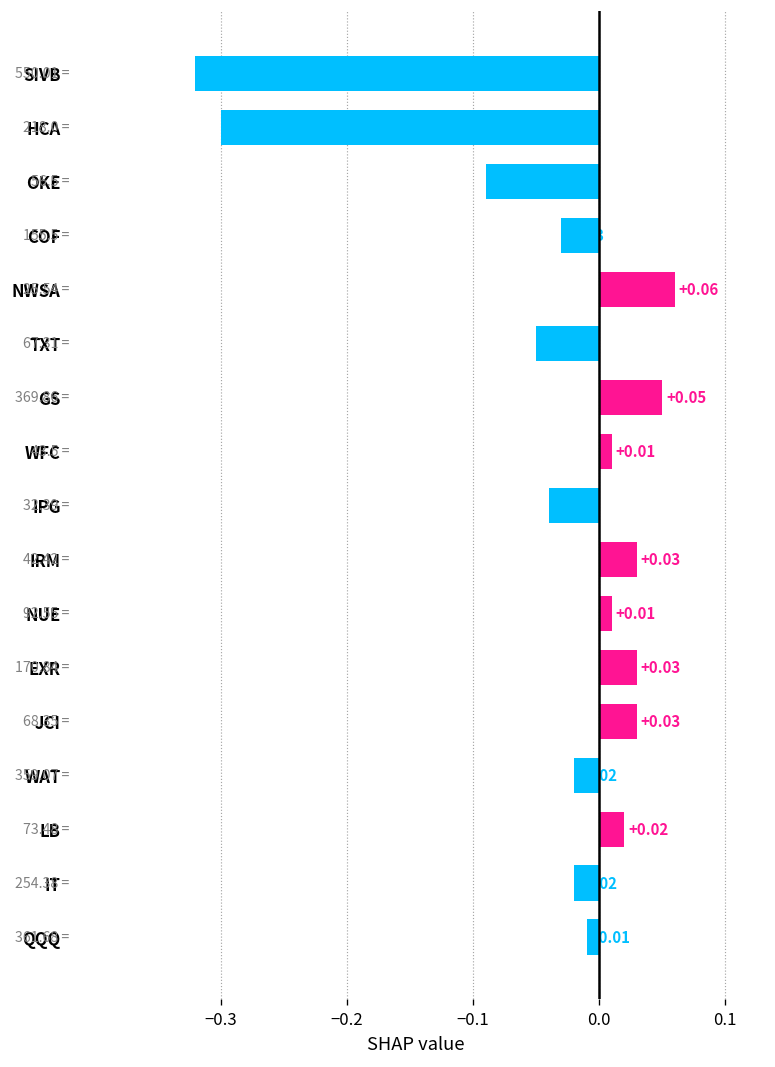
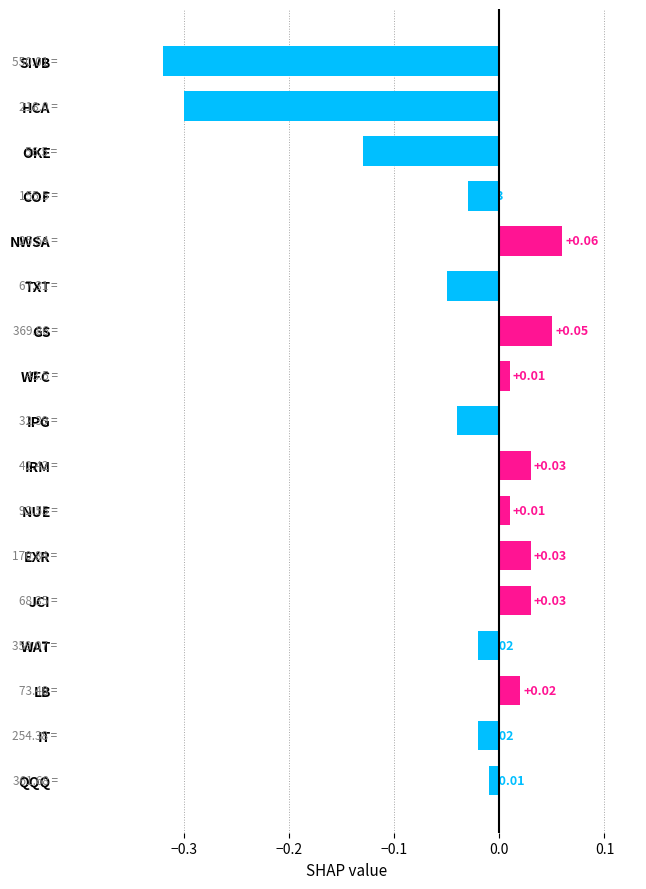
OKE: -0.09 -> -0.13
